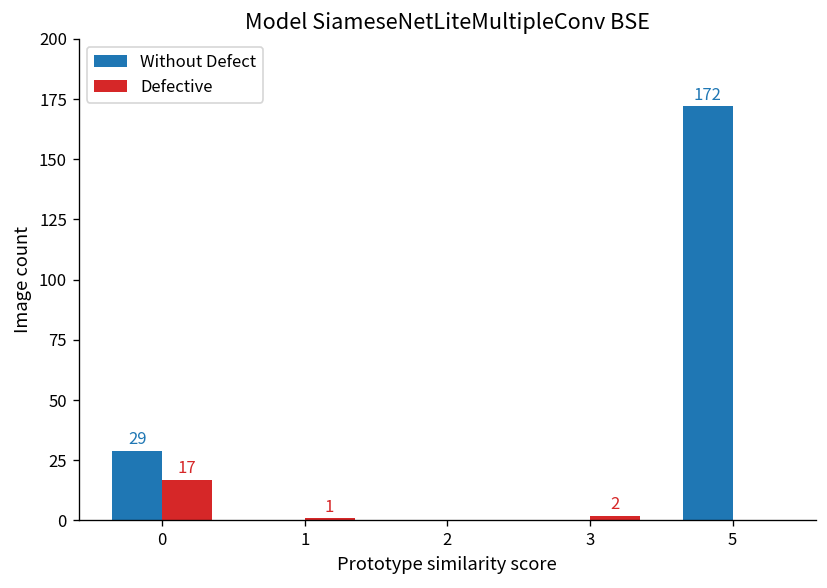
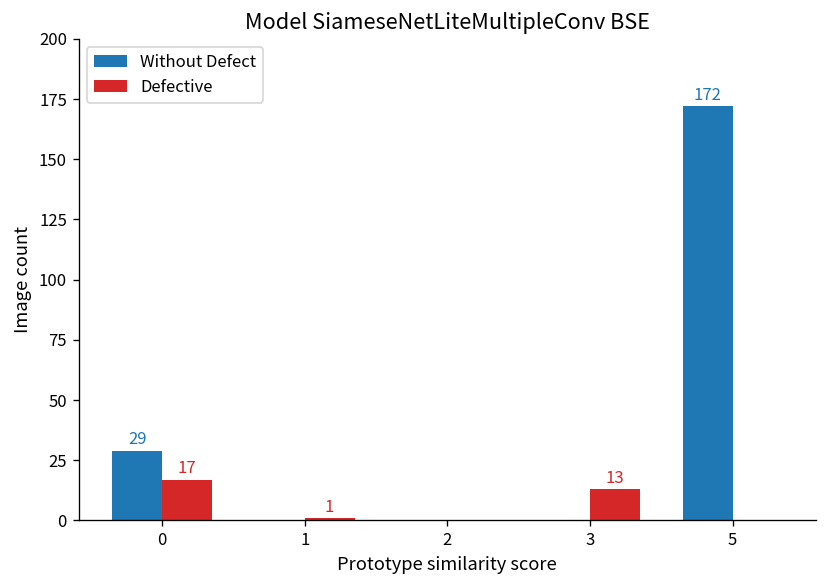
Defective, 3: 2 -> 13
